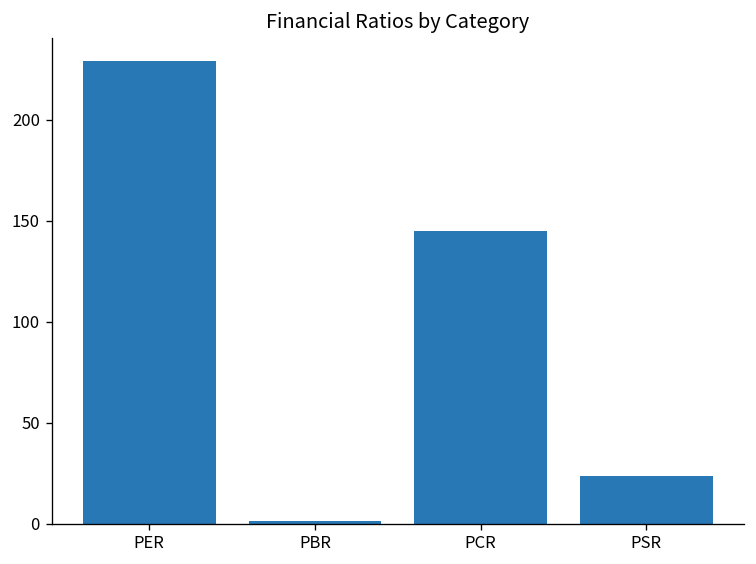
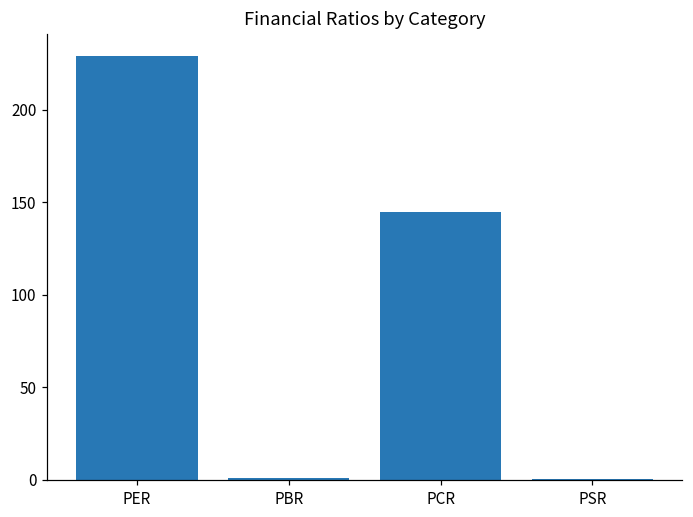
PSR: 23 -> 1
